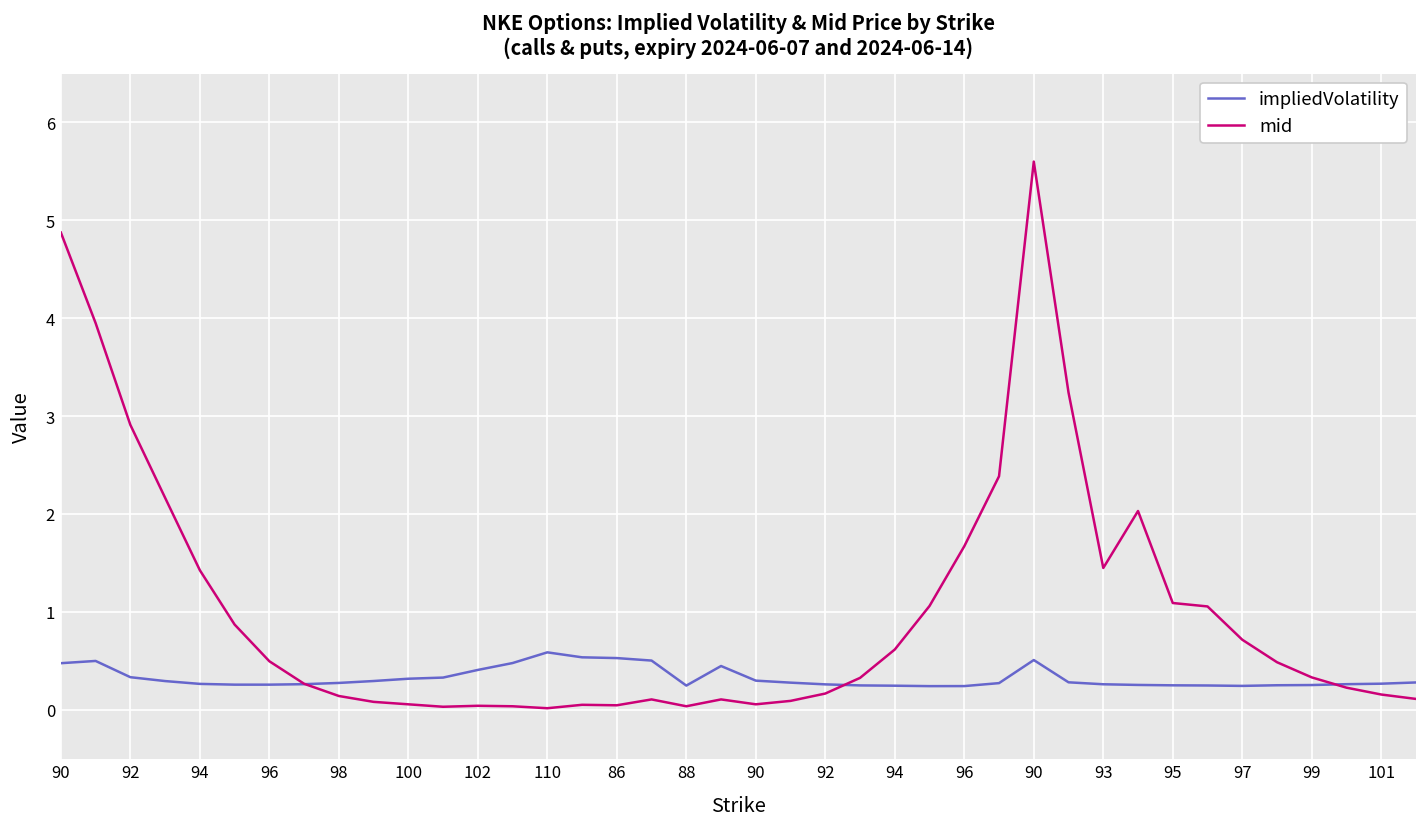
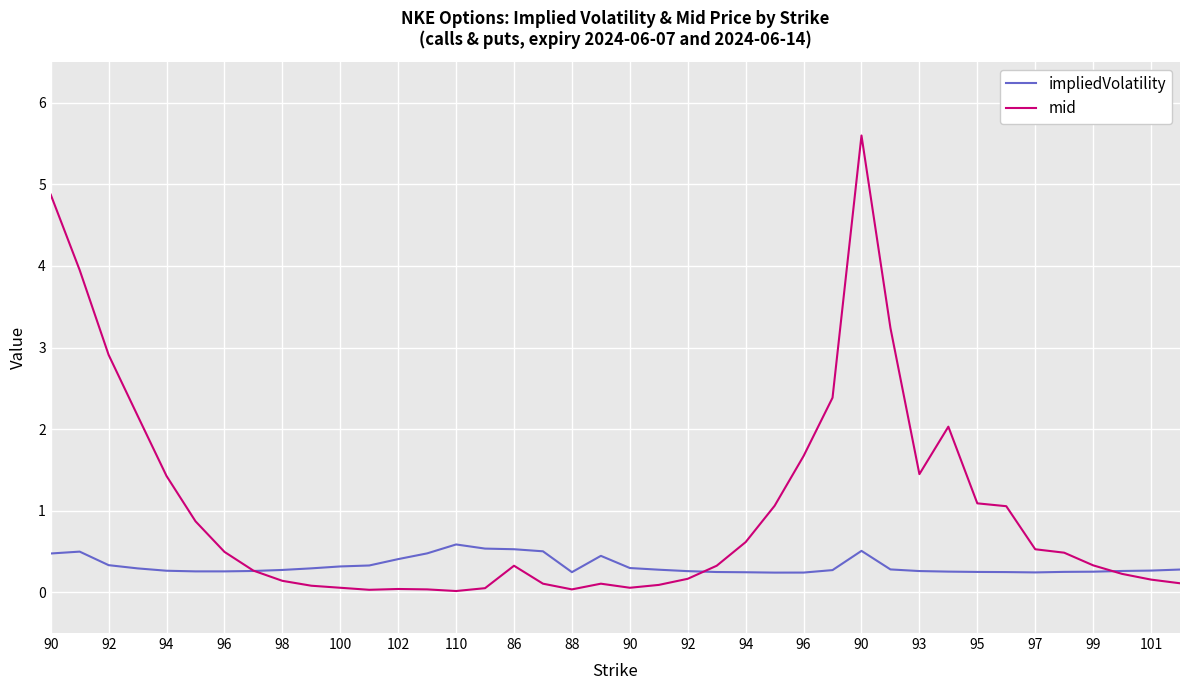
mid, 86: 0.0 -> 0.3
mid, 97: 0.7 -> 0.5
